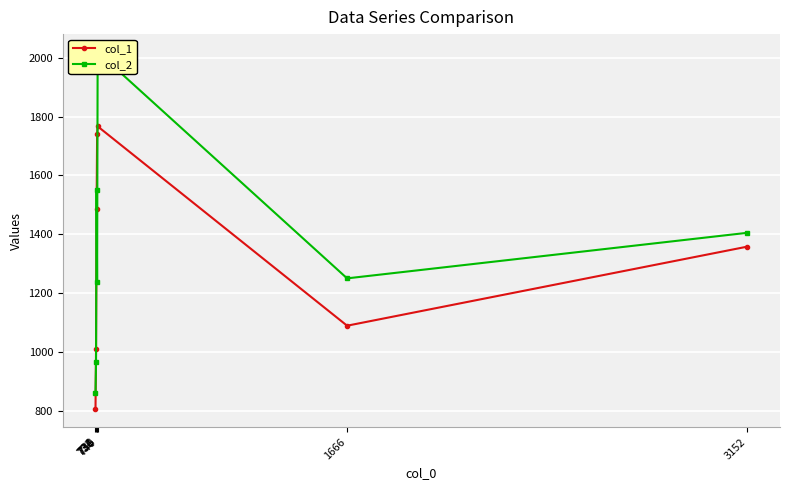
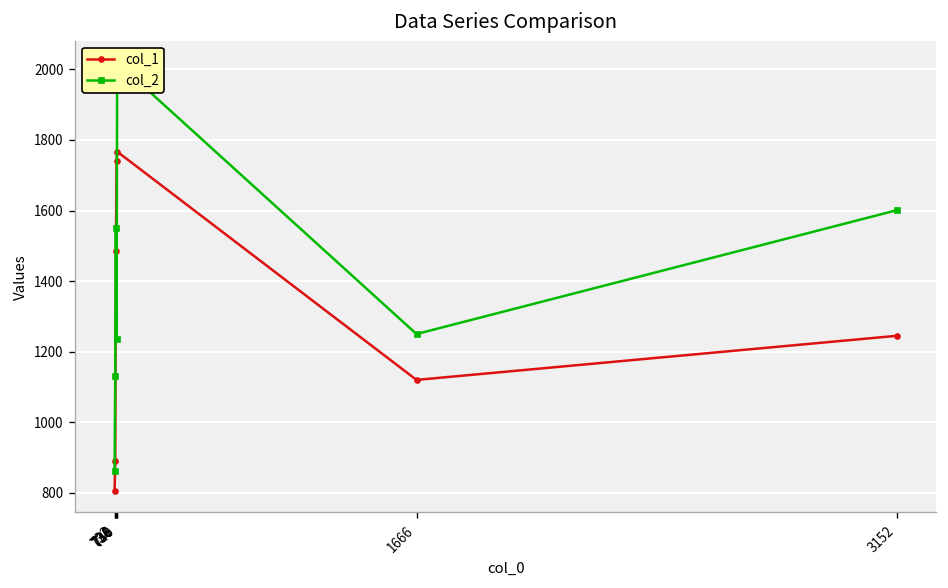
col_1, 734: 1010 -> 890
col_2, 734: 970 -> 1130
col_1, 1666: 1090 -> 1120
col_1, 3152: 1360 -> 1250
col_2, 3152: 1410 -> 1600
